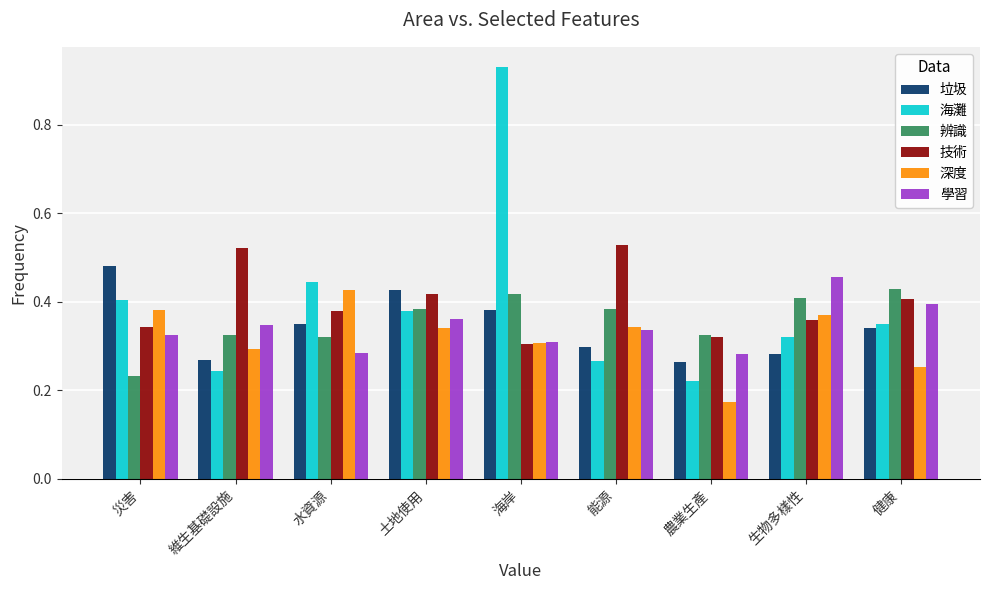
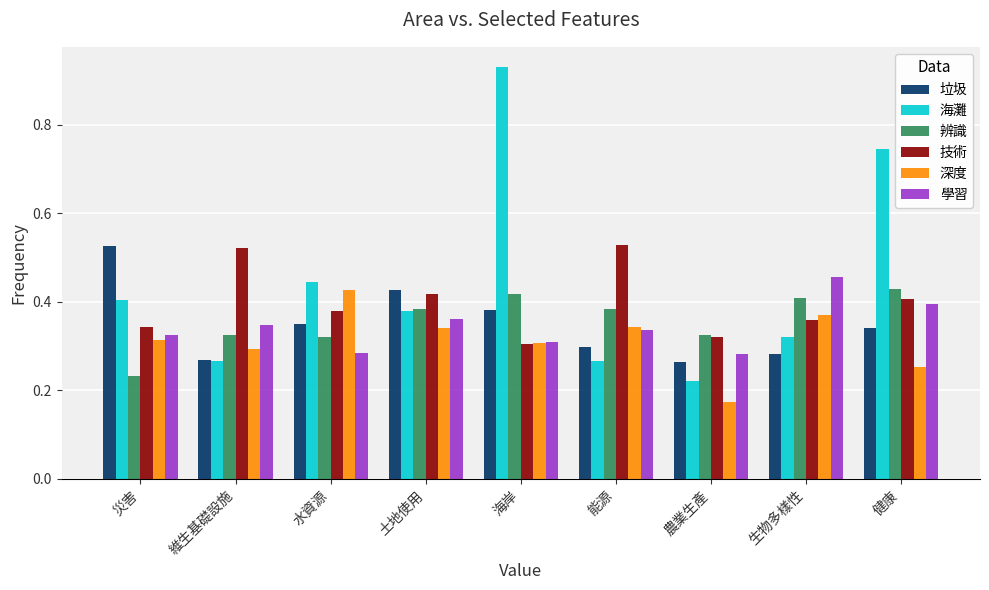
垃圾, 災害: 0.48 -> 0.53
深度, 災害: 0.38 -> 0.31
海灘, 維生基礎設施: 0.24 -> 0.27
海灘, 健康: 0.35 -> 0.74
